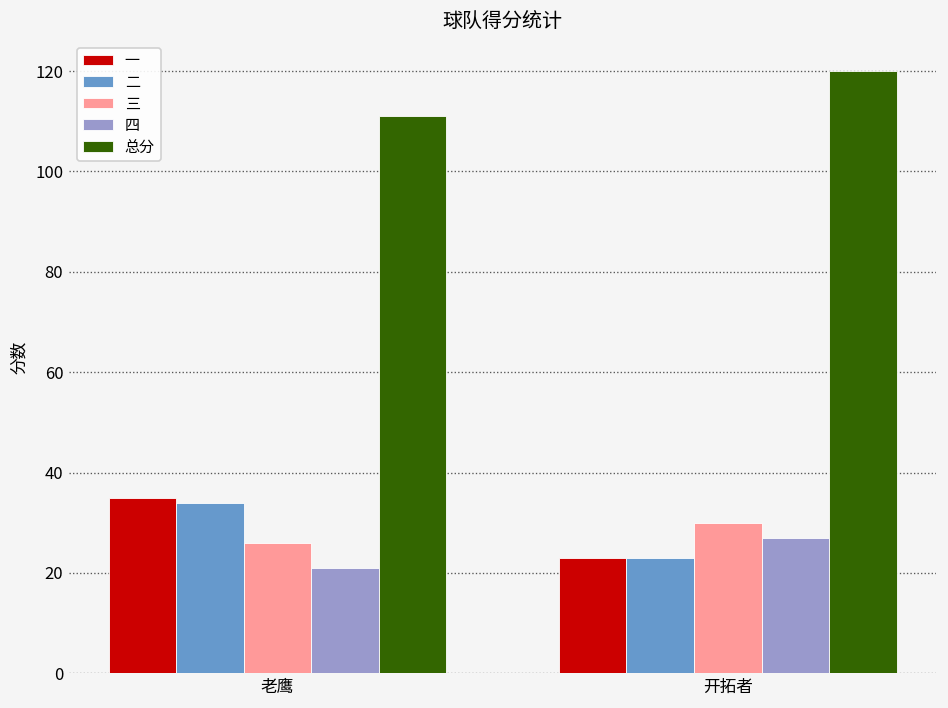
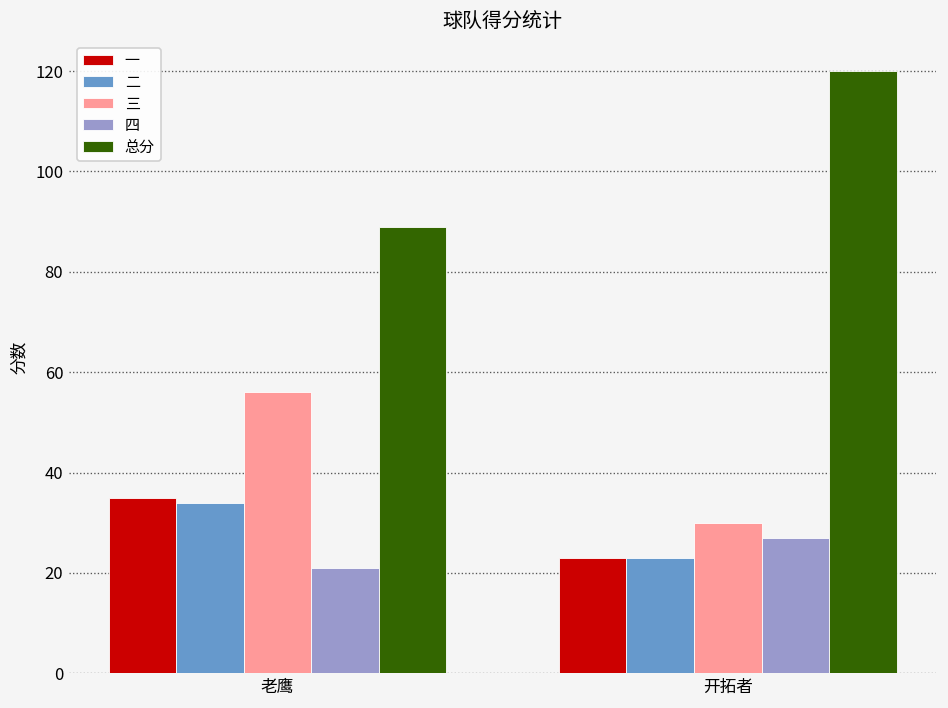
三, 老鹰: 26 -> 56
总分, 老鹰: 111 -> 89
